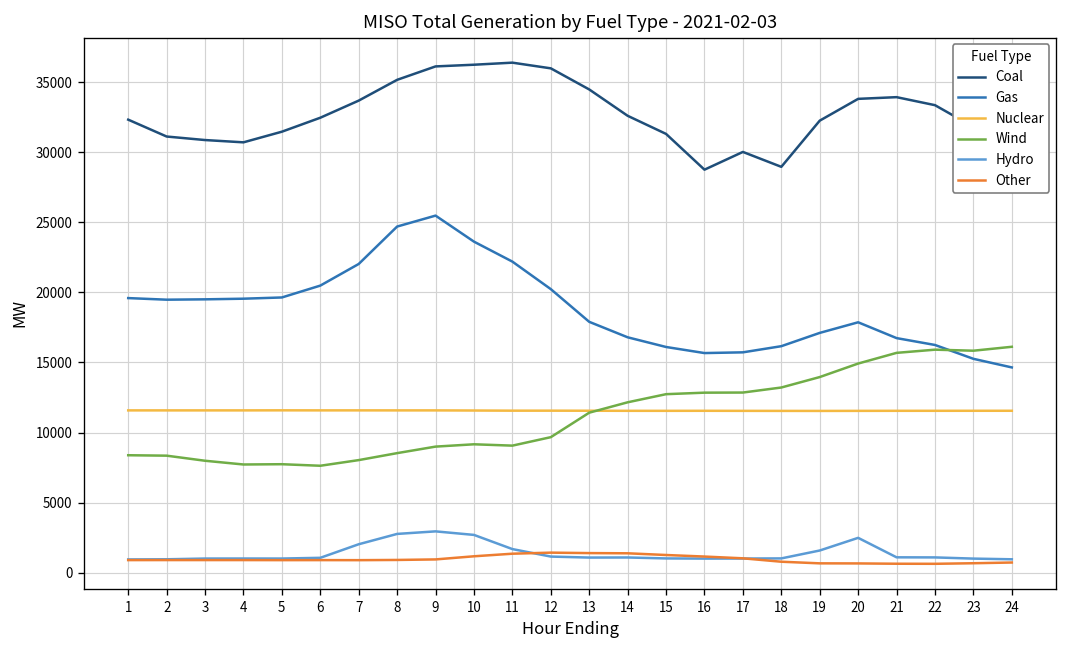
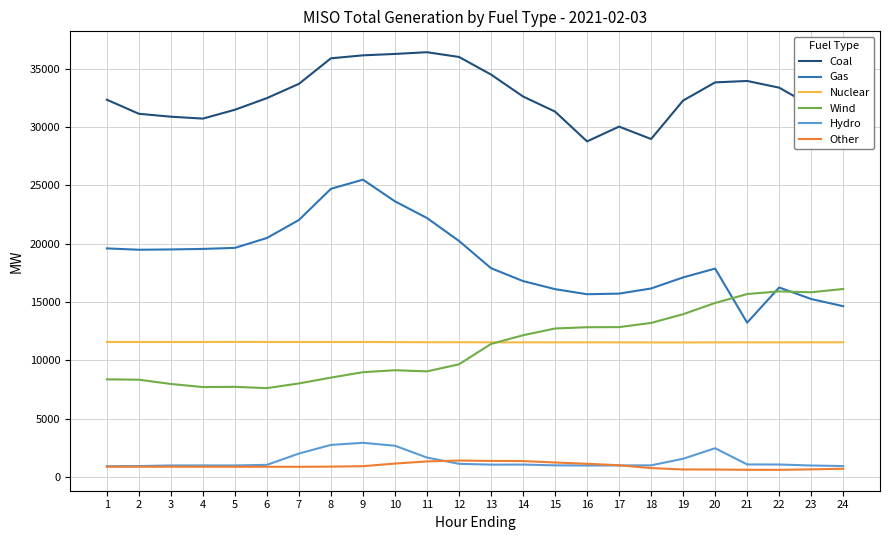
Coal, 8: 35200 -> 35900
Gas, 21: 16700 -> 13200
